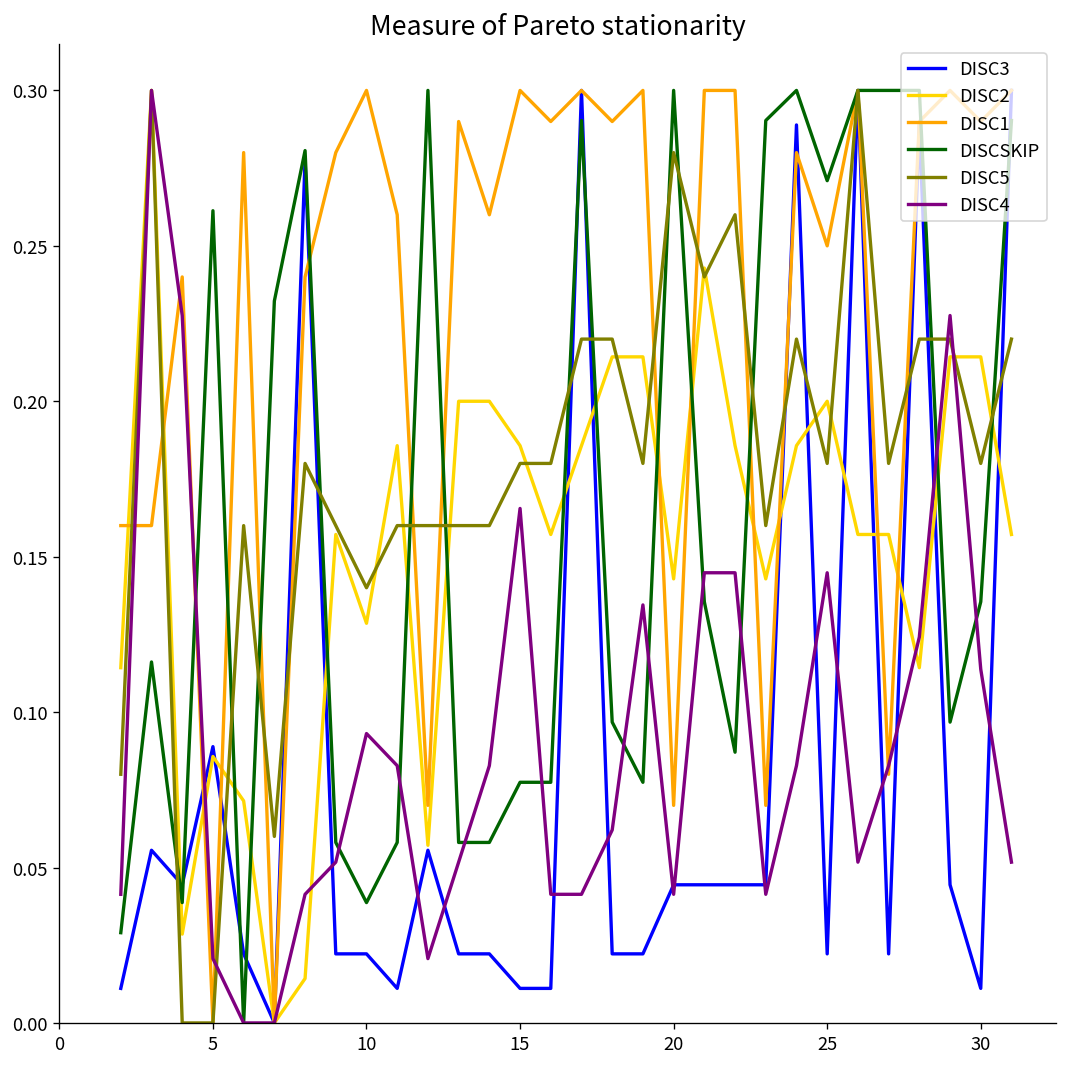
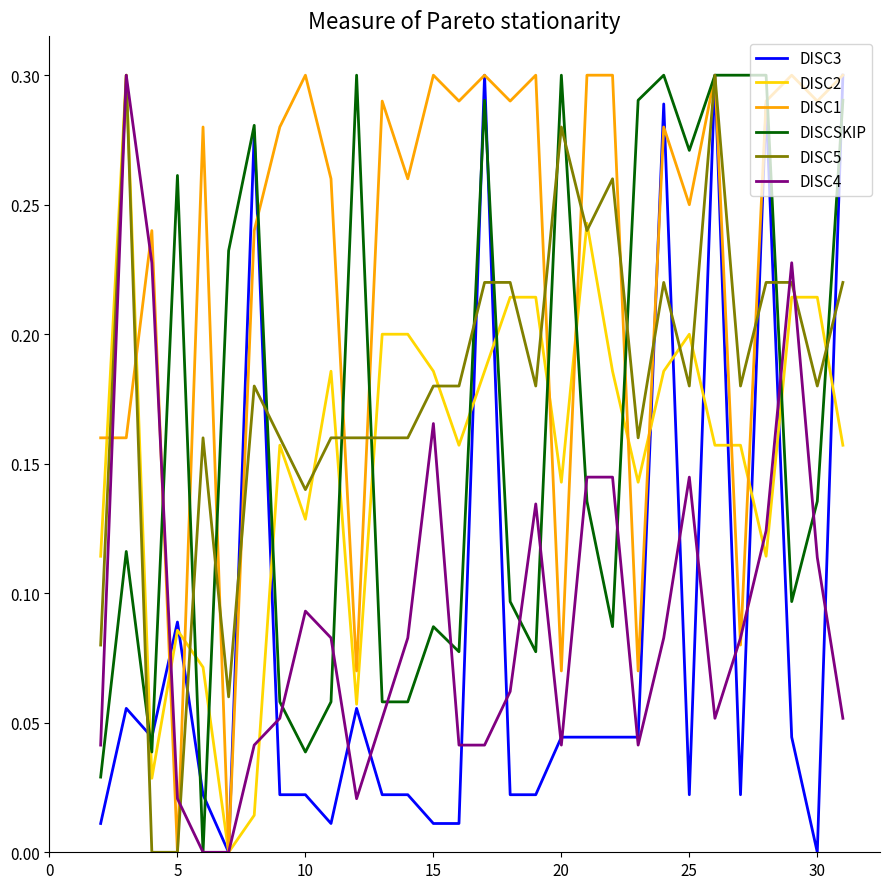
DISCSKIP, 15: 0.077 -> 0.087
DISC3, 30: 0.011 -> 0.000
